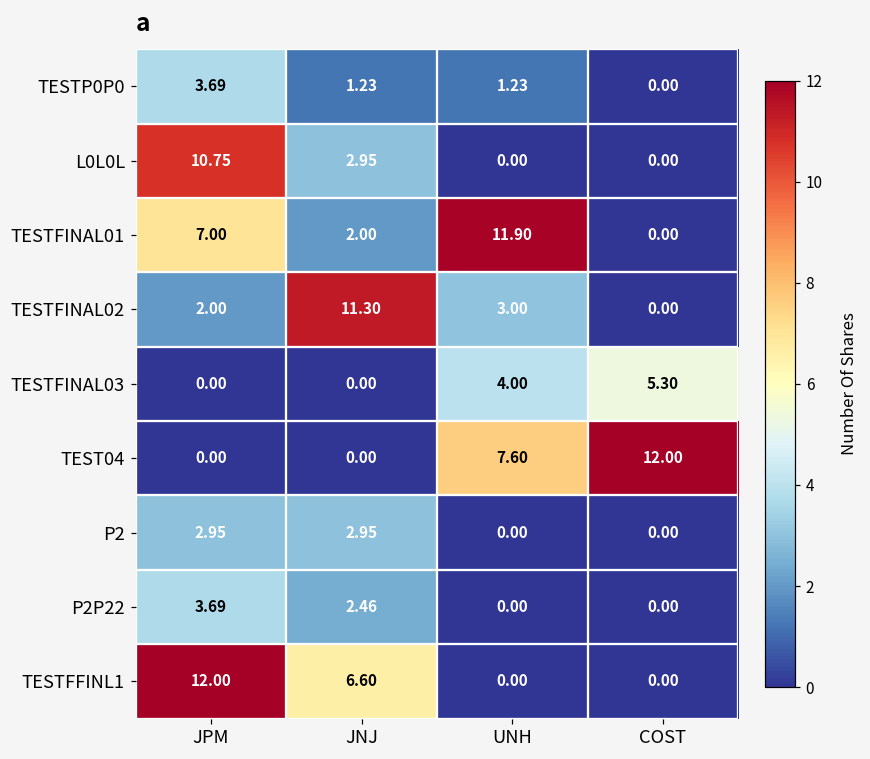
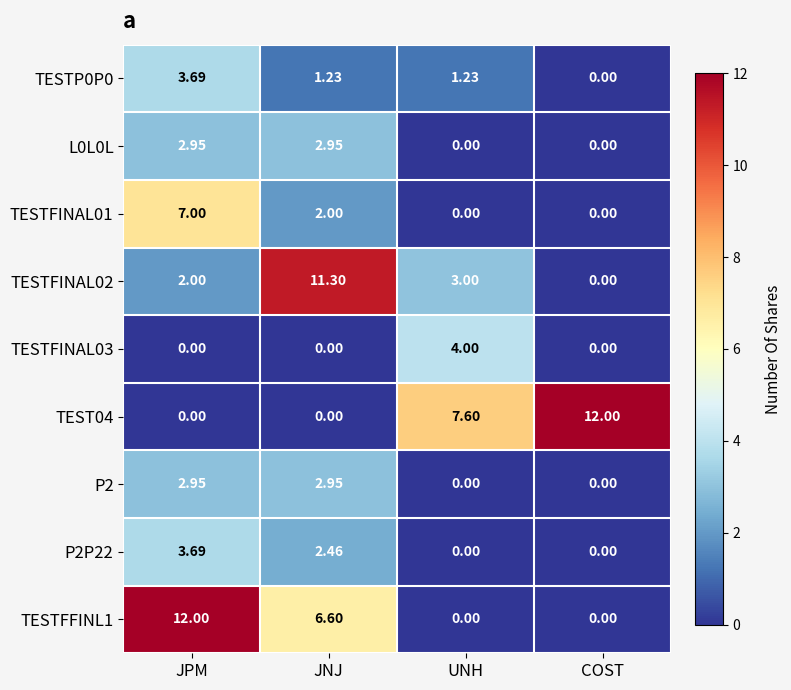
L0L0L, JPM: 10.75 -> 2.95
TESTFINAL01, UNH: 11.90 -> 0.00
TESTFINAL03, COST: 5.30 -> 0.00
